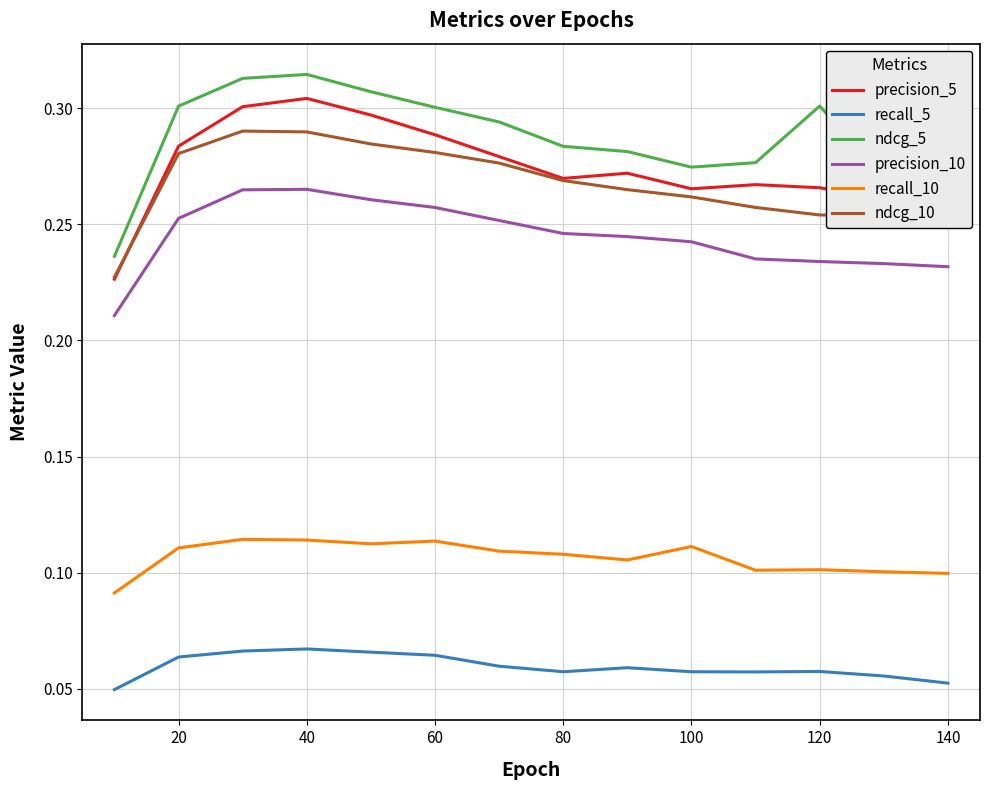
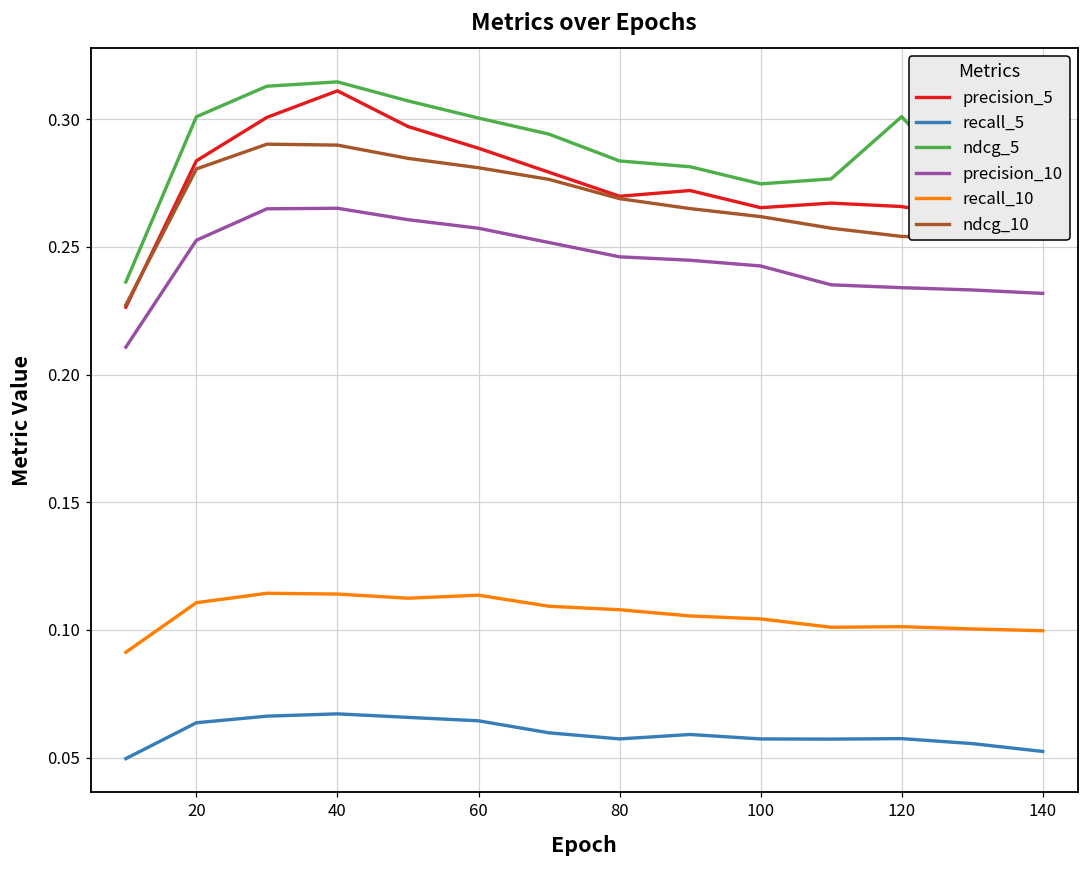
precision_5, 40: 0.304 -> 0.311
recall_10, 100: 0.111 -> 0.104
